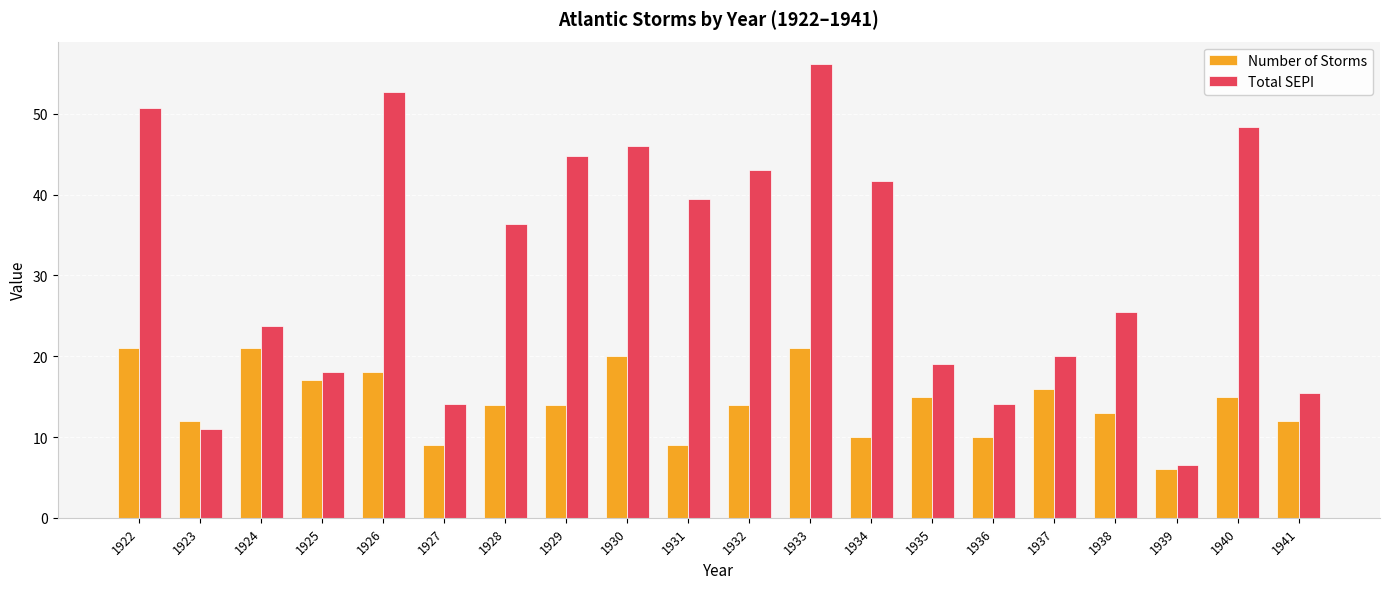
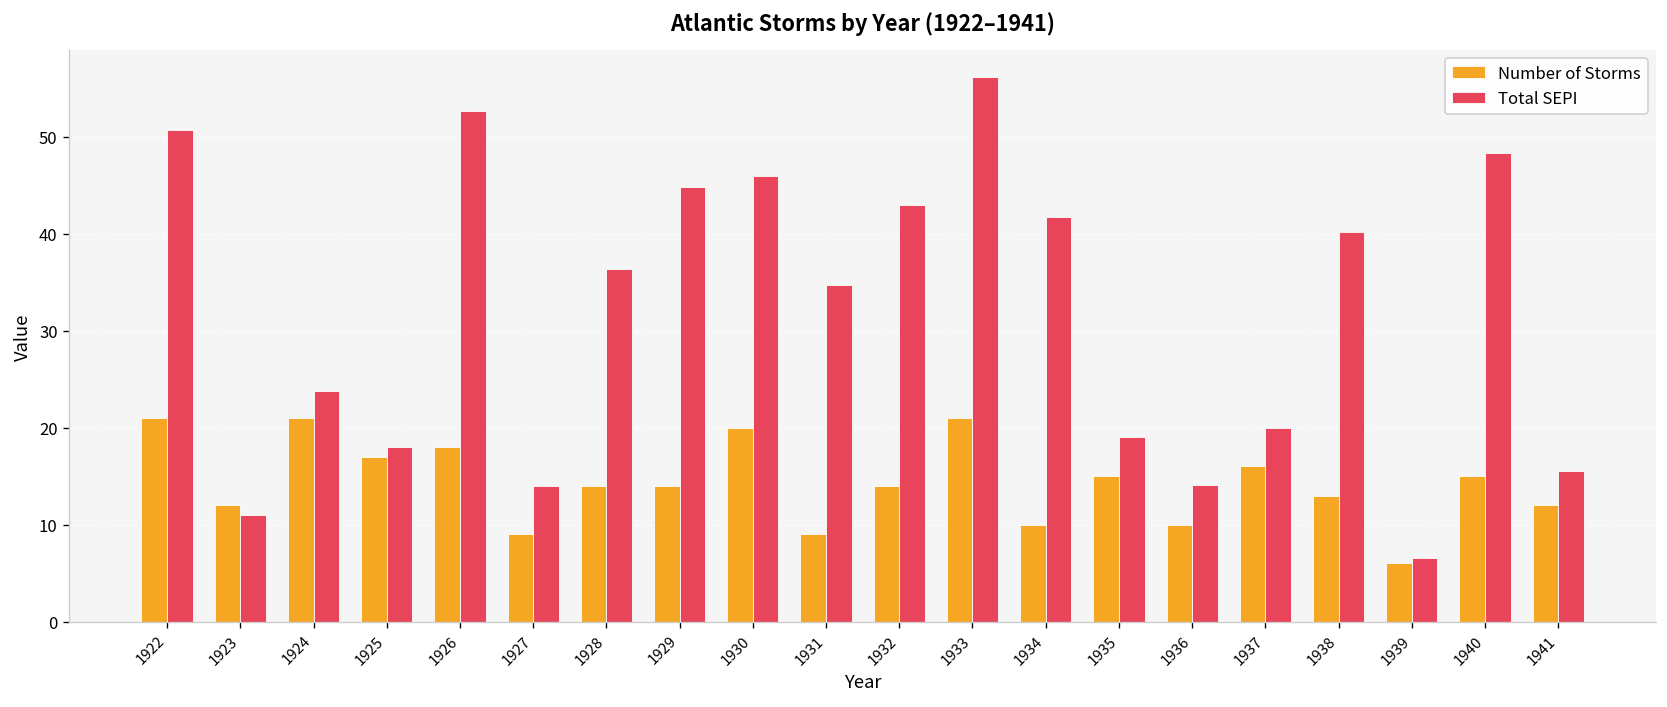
Total SEPI, 1931: 39 -> 35
Total SEPI, 1938: 25 -> 40
